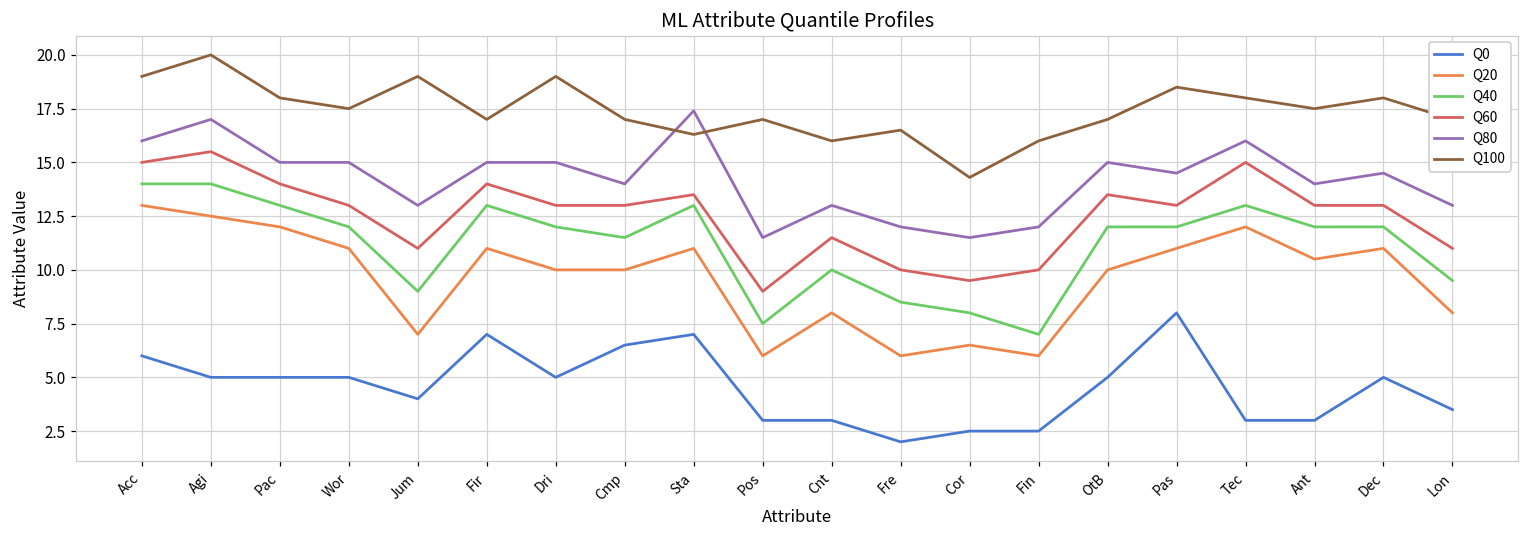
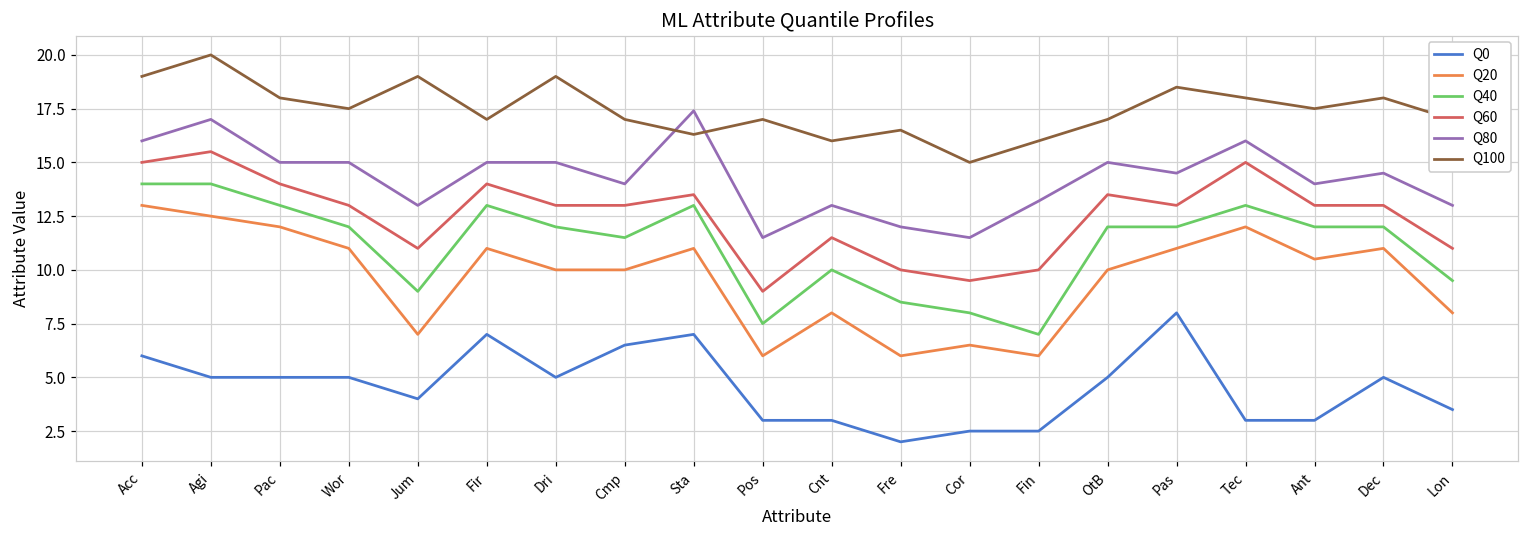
Q100, Cor: 14.3 -> 15.0
Q80, Fin: 12.0 -> 13.2
